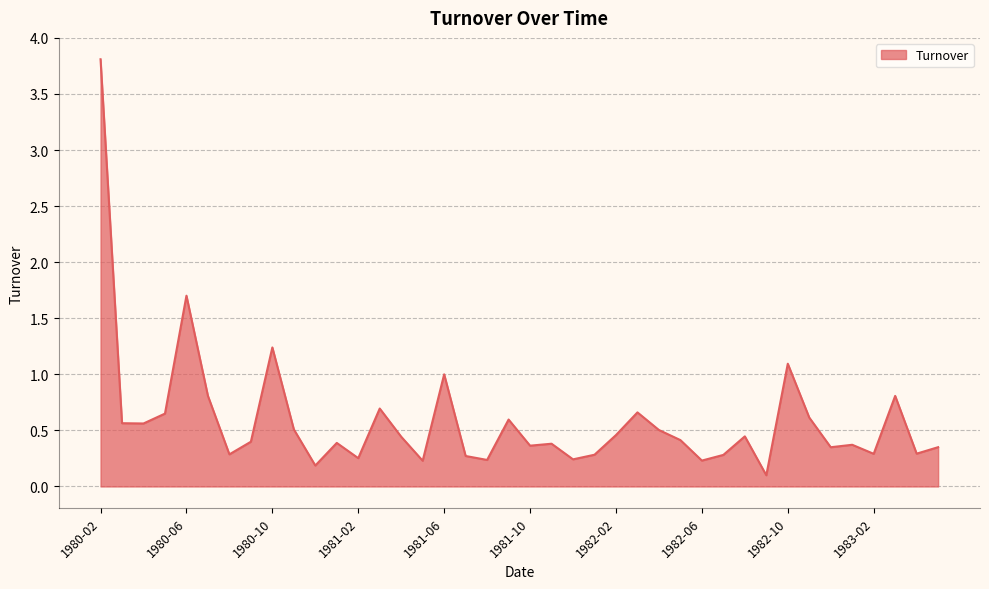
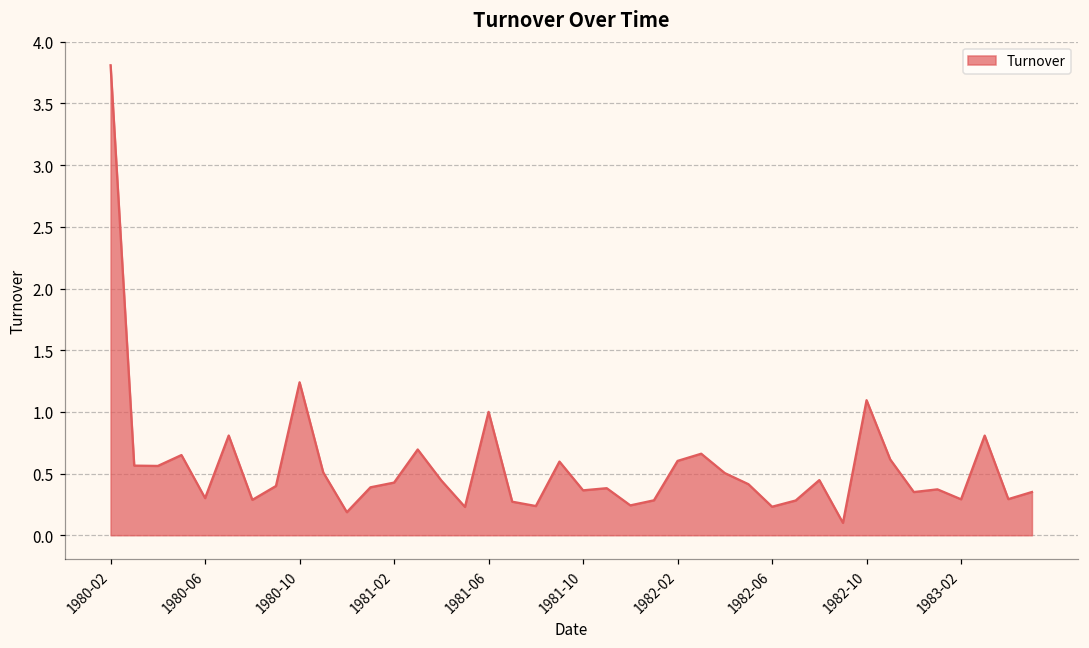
1980-06: 1.70 -> 0.30
1981-02: 0.25 -> 0.43
1982-02: 0.46 -> 0.60
